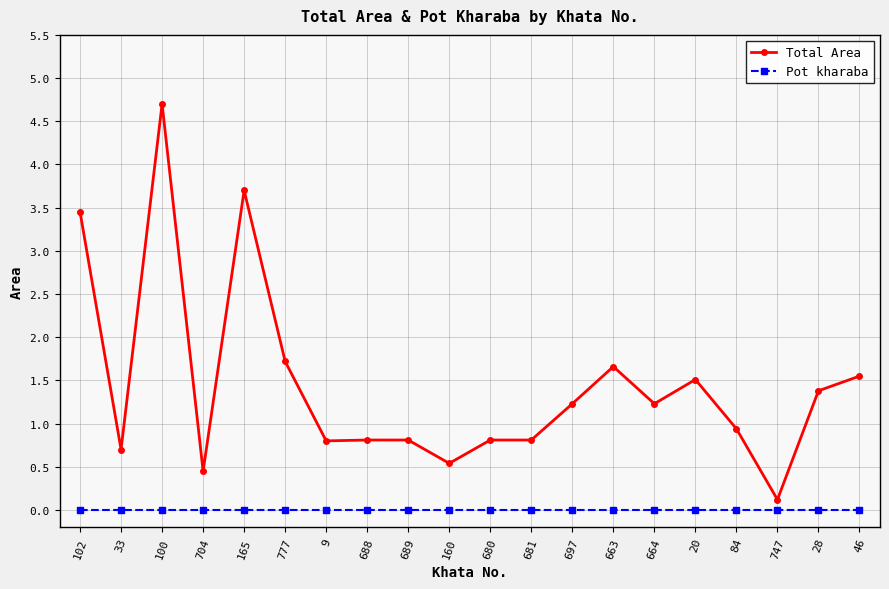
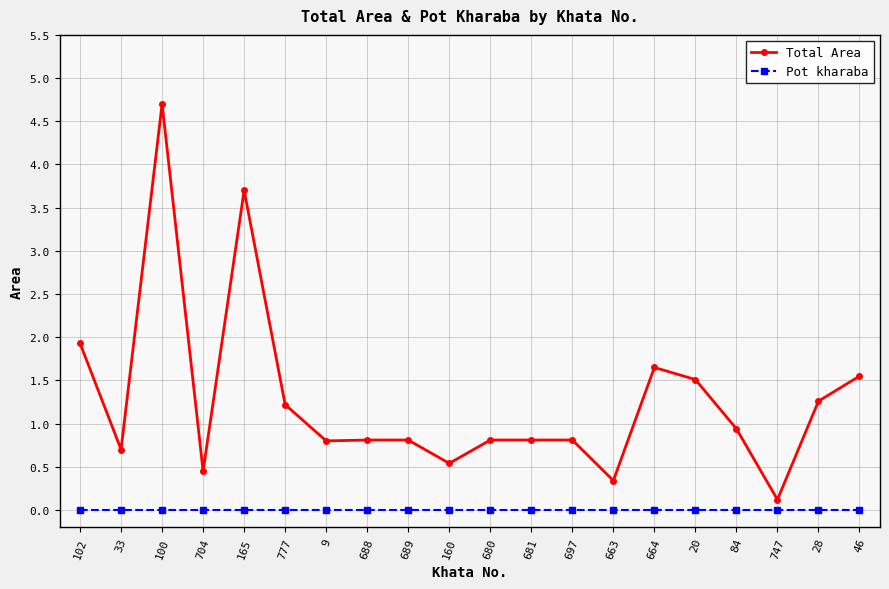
Total Area, 102: 3.5 -> 1.9
Total Area, 777: 1.7 -> 1.2
Total Area, 697: 1.2 -> 0.8
Total Area, 663: 1.7 -> 0.3
Total Area, 664: 1.2 -> 1.7
Total Area, 28: 1.4 -> 1.3
